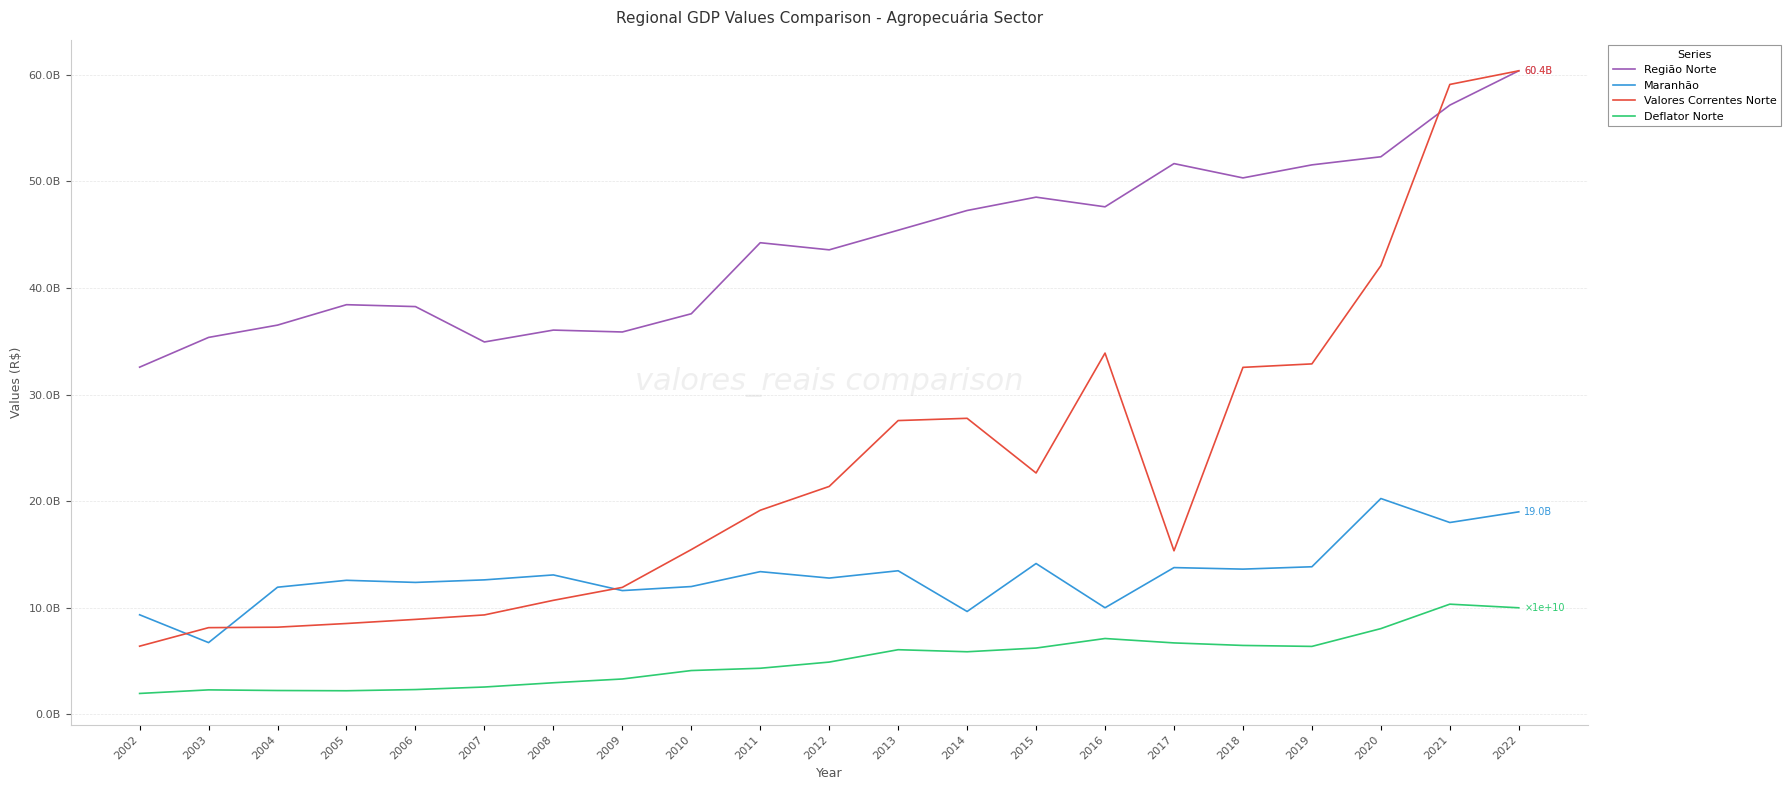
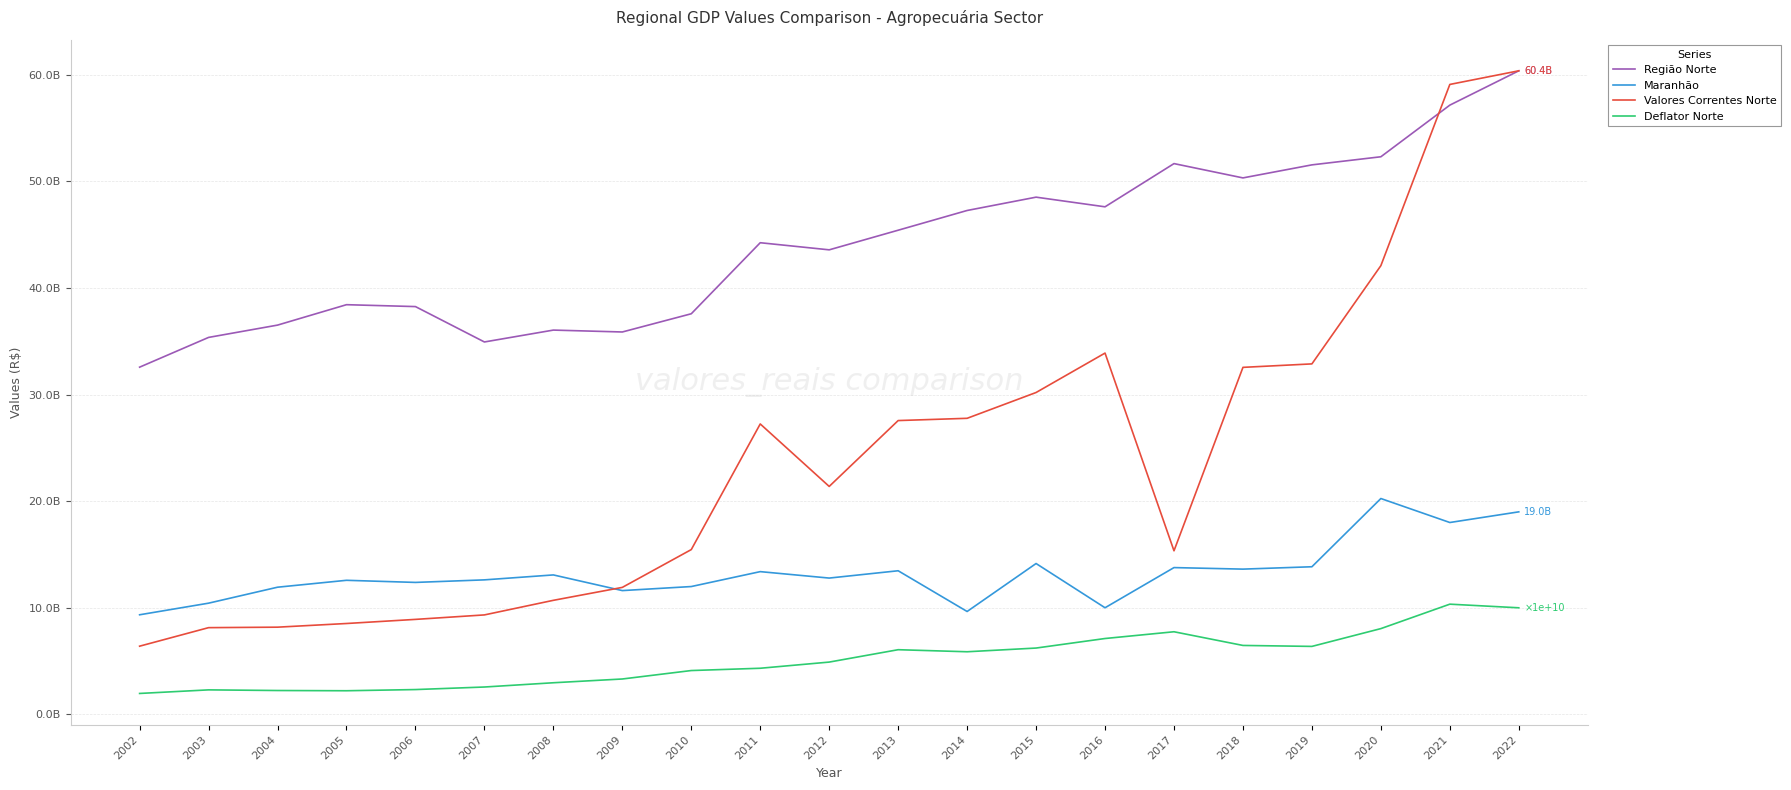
Maranhão, 2003: 6700000000 -> 10400000000
Valores Correntes Norte, 2011: 19200000000 -> 27200000000
Valores Correntes Norte, 2015: 22600000000 -> 30200000000
Deflator Norte, 2017: 6700000000 -> 7800000000
